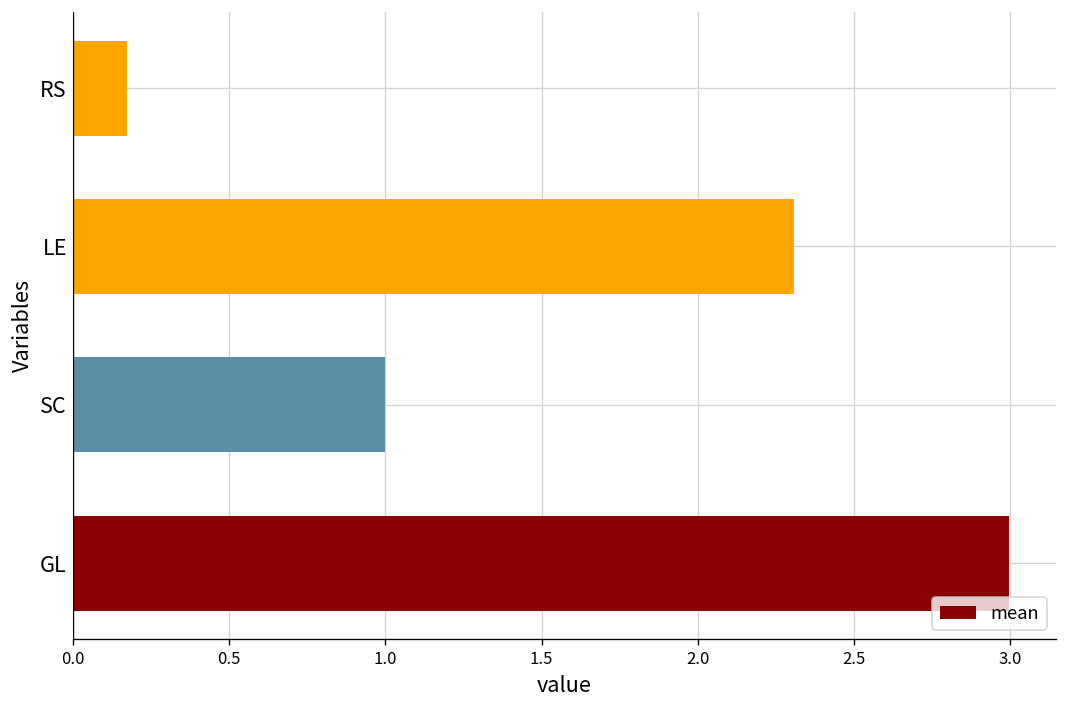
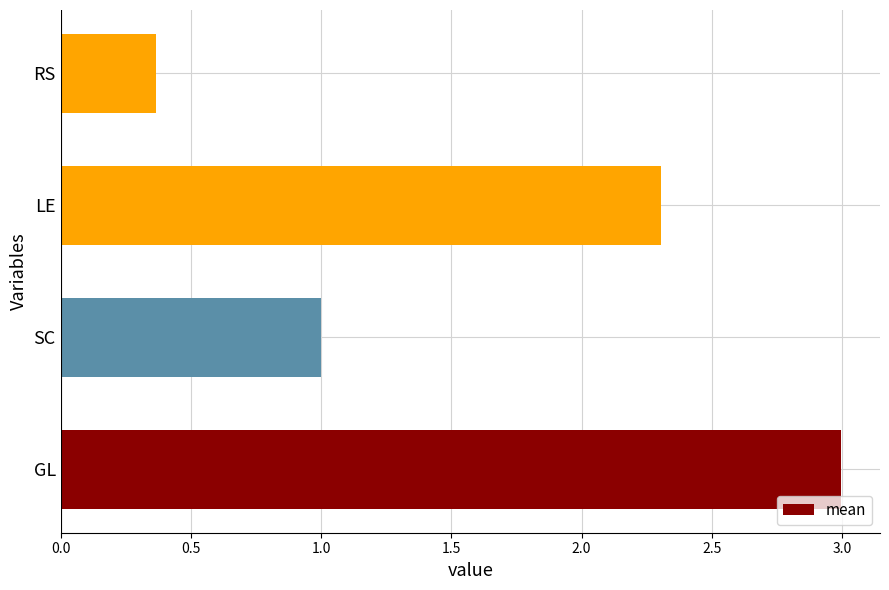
RS: 0.17 -> 0.37
